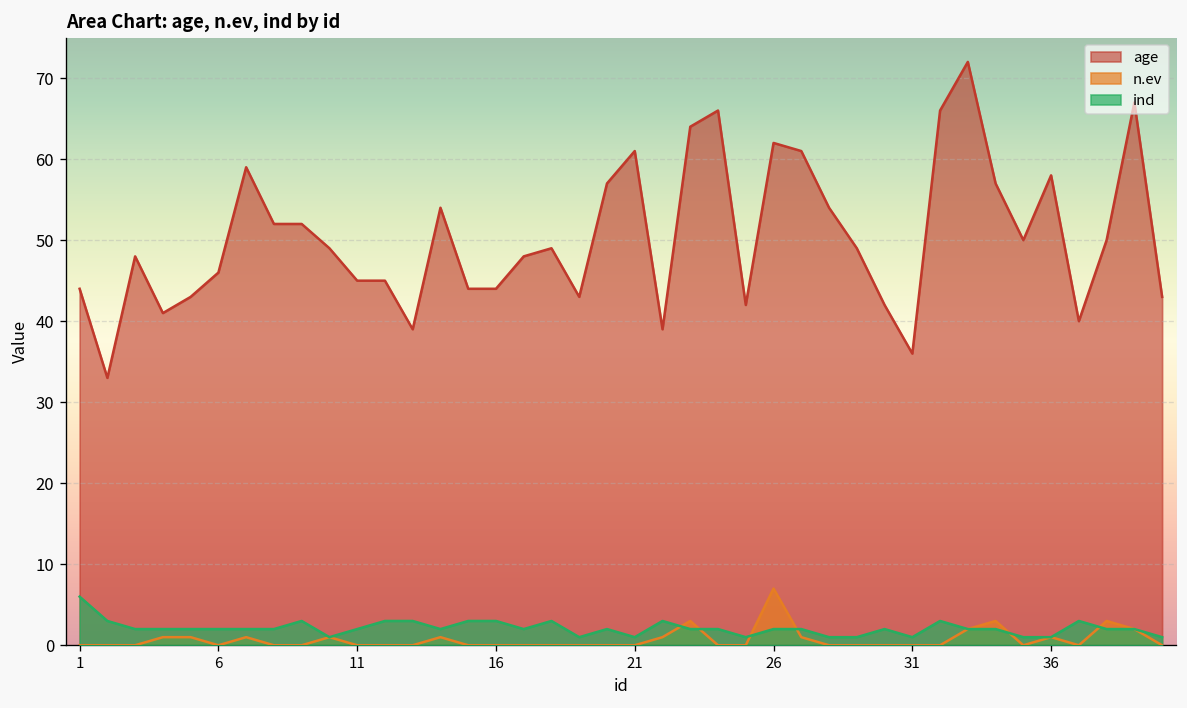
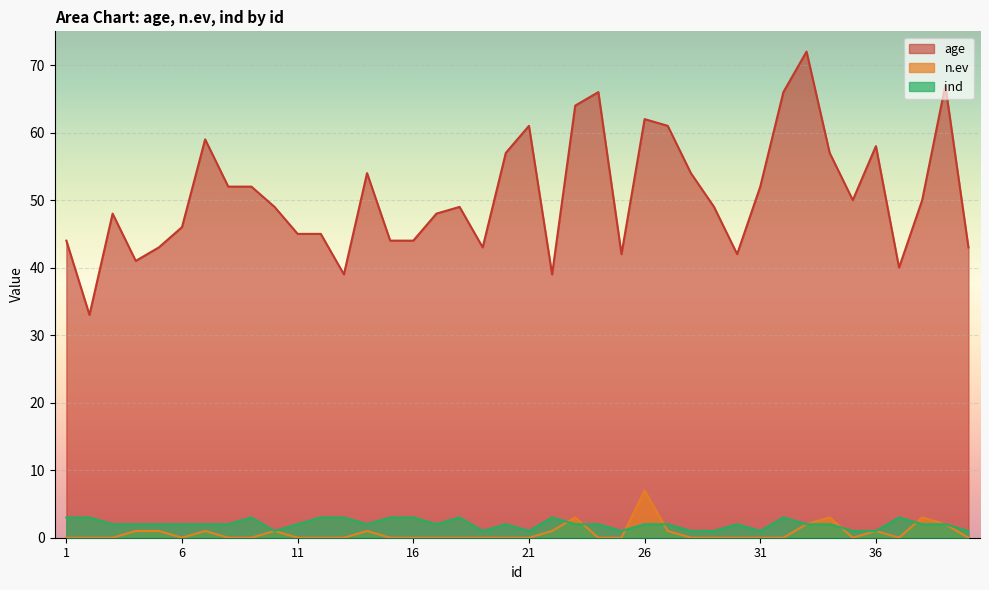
ind, 1: 6 -> 3
age, 31: 36 -> 52
